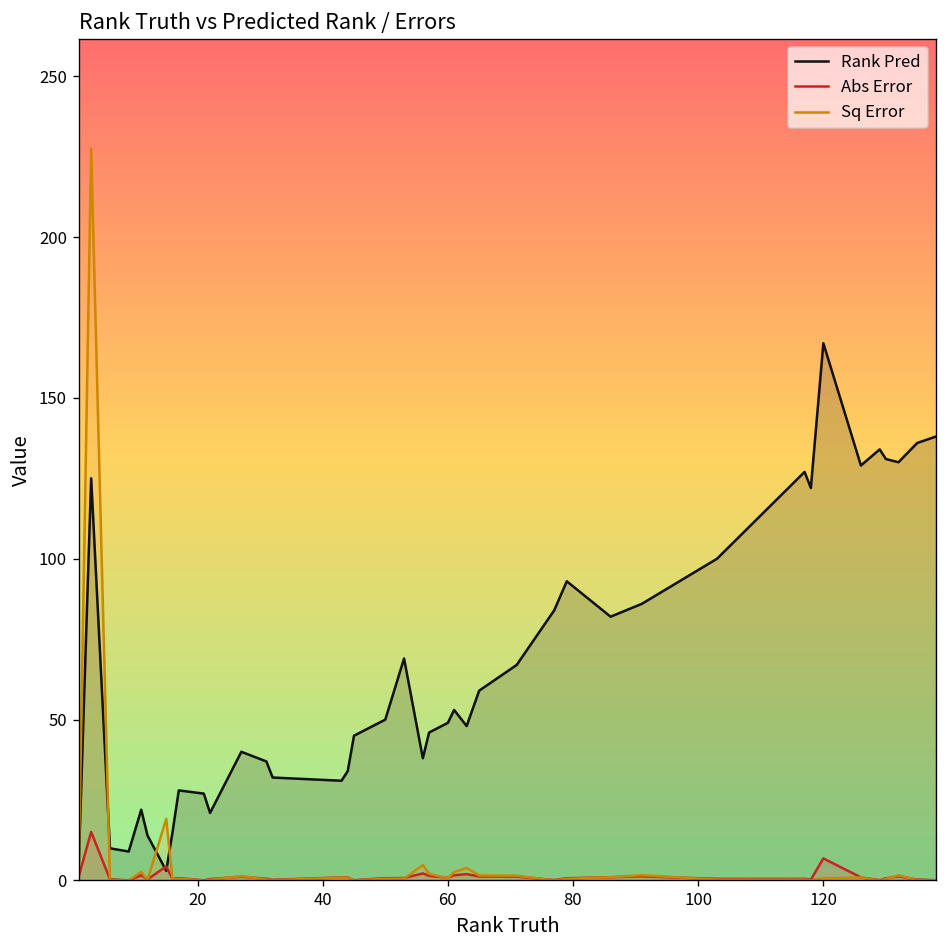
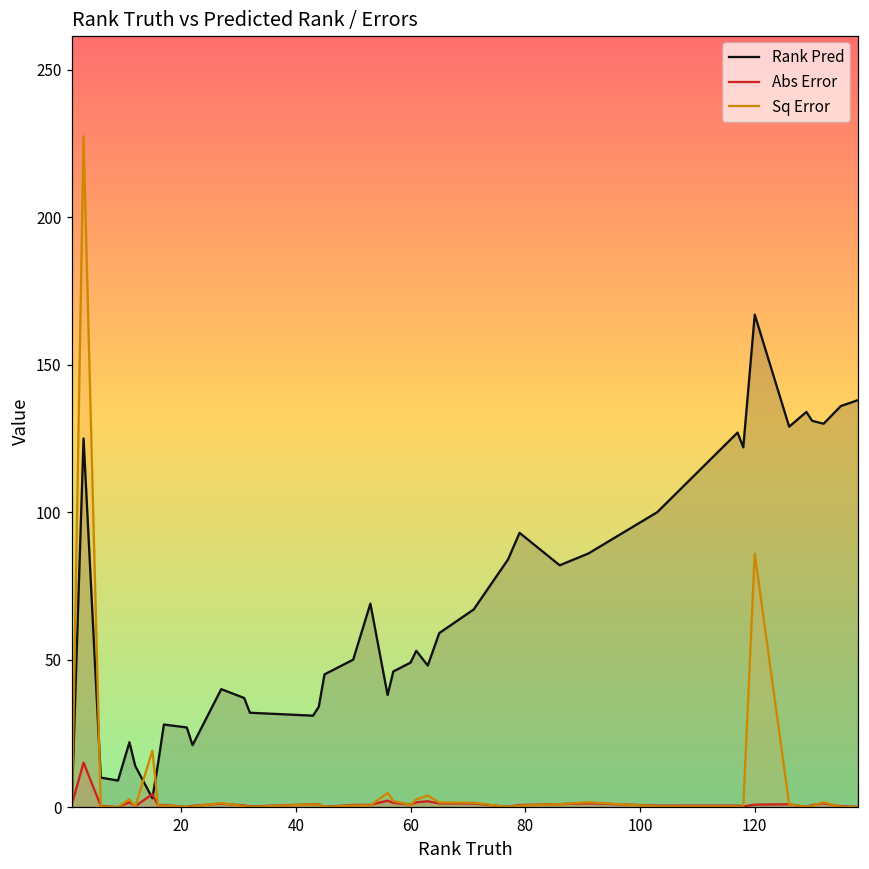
Abs Error, 120: 7 -> 1
Sq Error, 120: 1 -> 86
